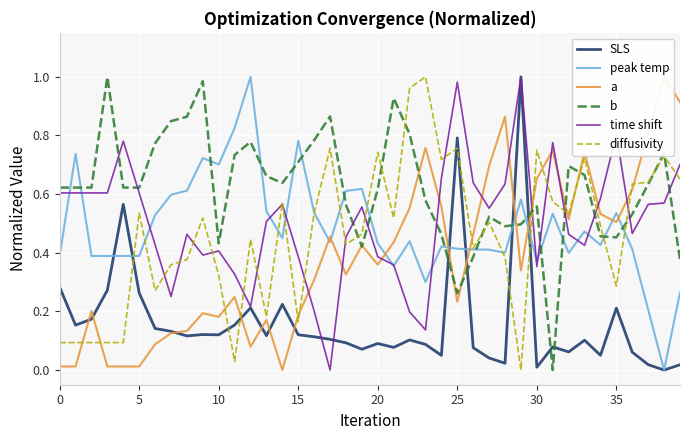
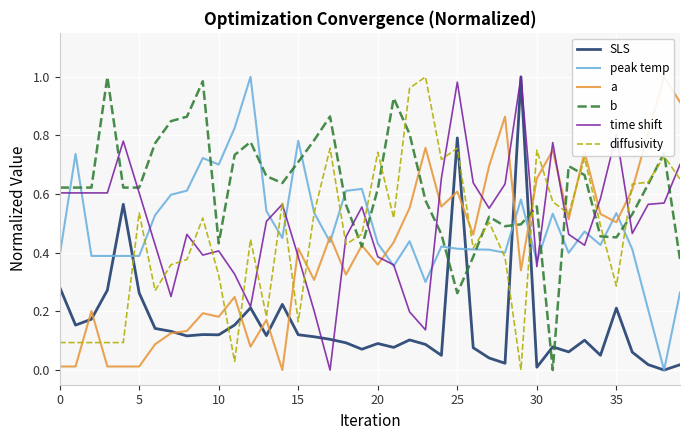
a, 15: 0.19 -> 0.41
a, 25: 0.23 -> 0.61
